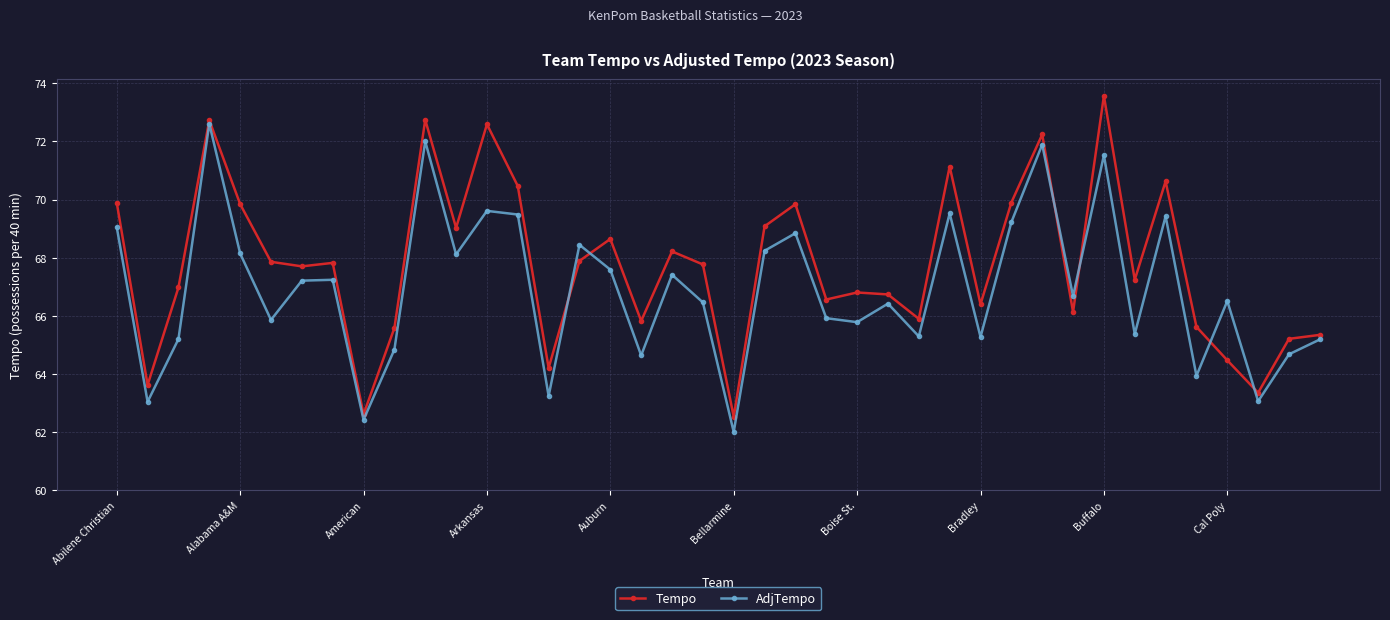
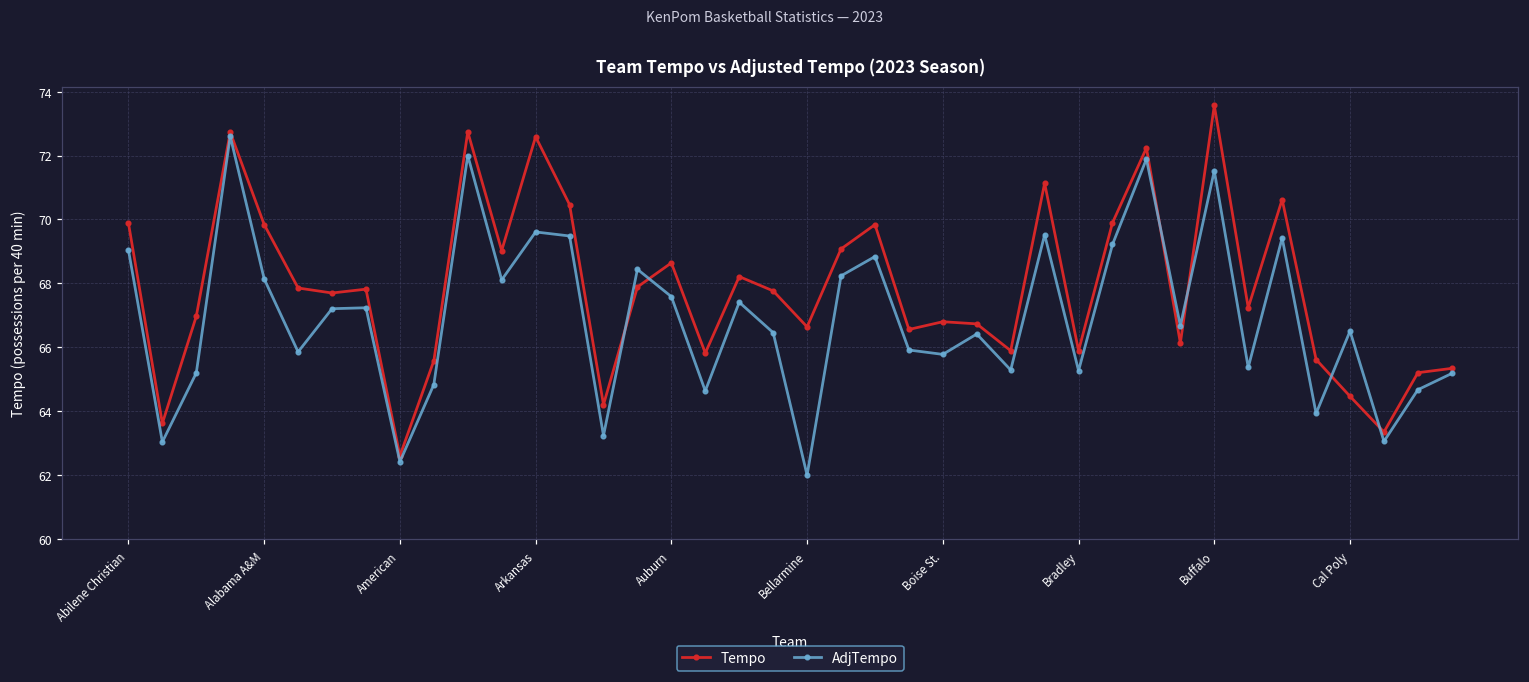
Tempo, Bellarmine: 62.5 -> 66.6
Tempo, Bradley: 66.4 -> 65.9
